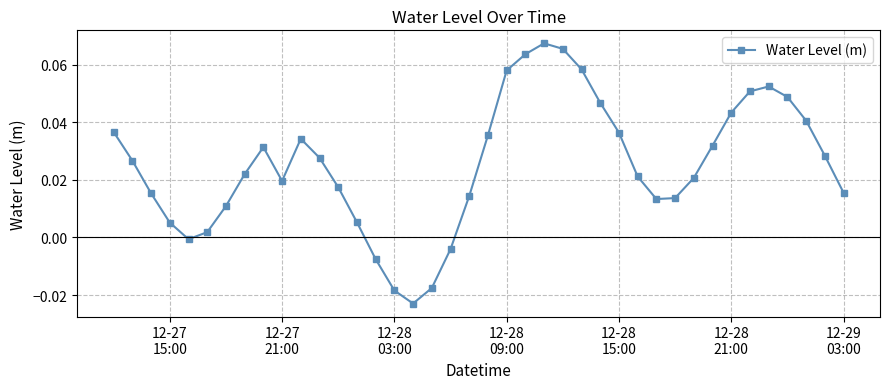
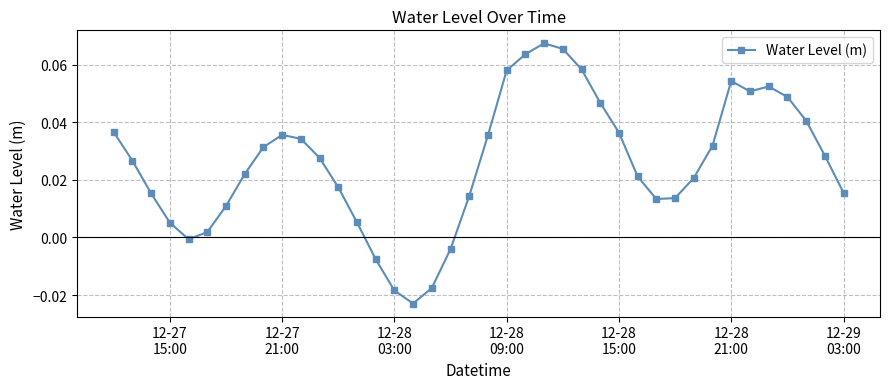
12-27 21:00: 0.020 -> 0.036
12-28 21:00: 0.043 -> 0.054
